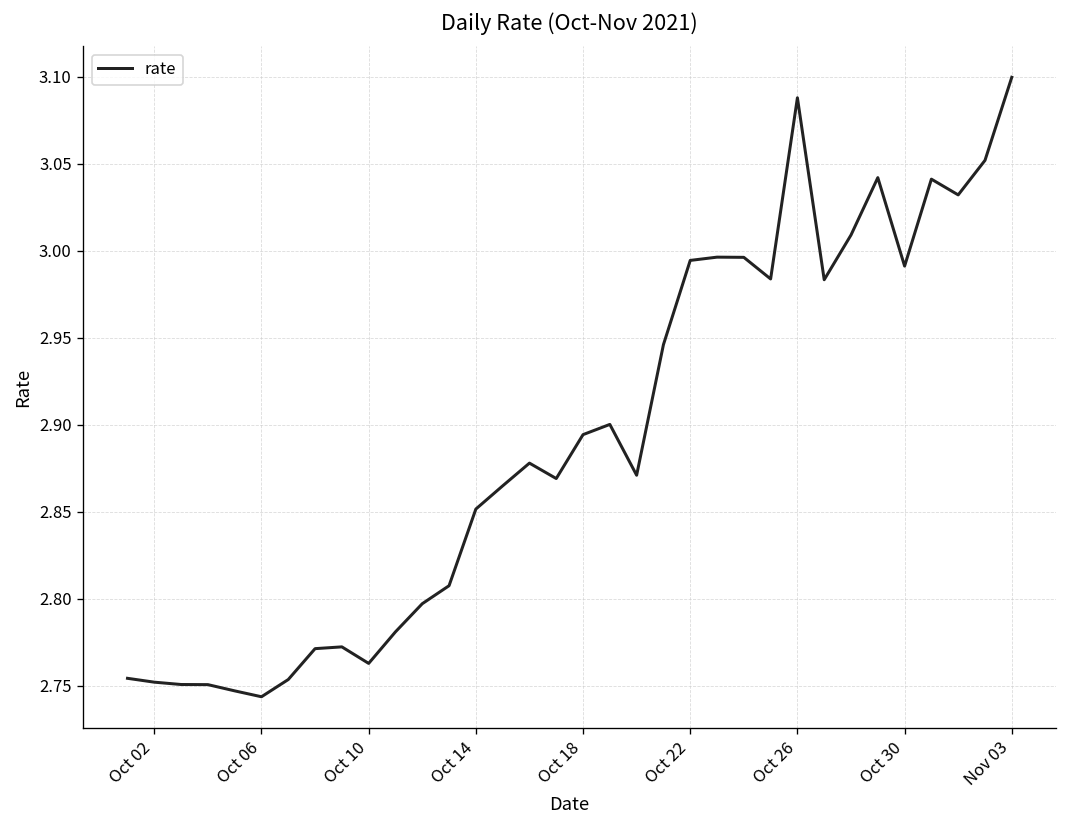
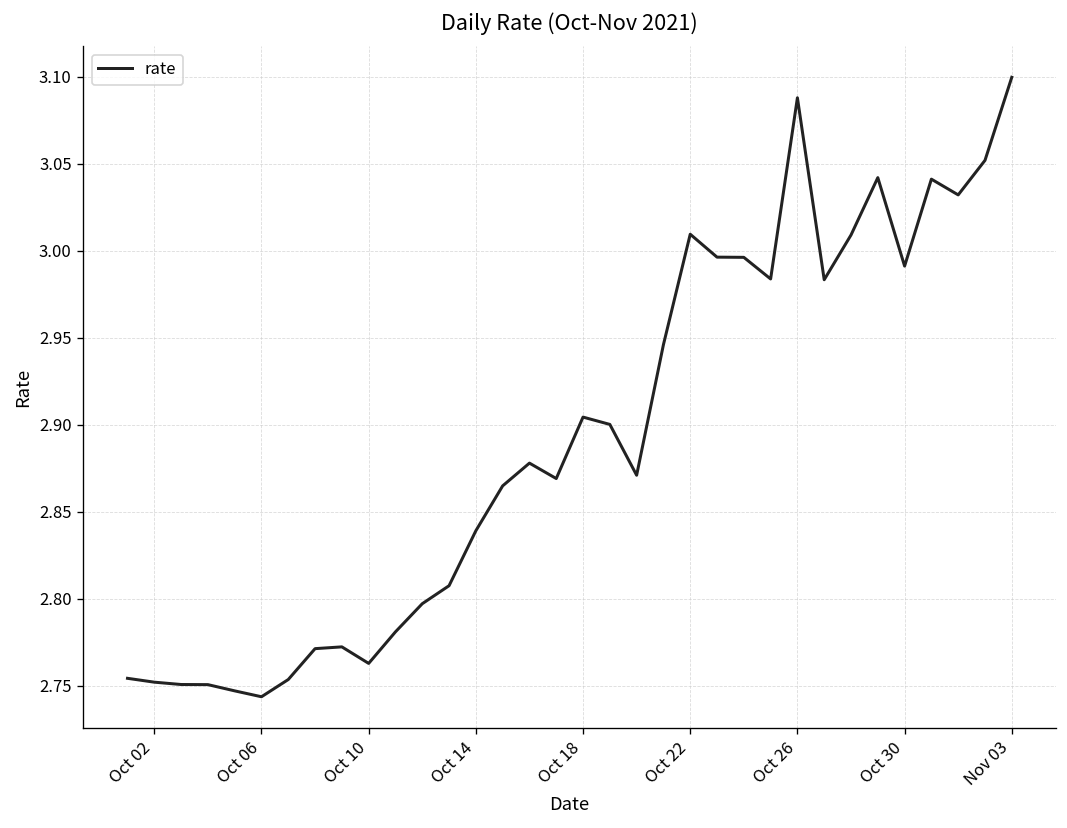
Oct 14: 2.852 -> 2.839
Oct 18: 2.894 -> 2.904
Oct 22: 2.995 -> 3.010
